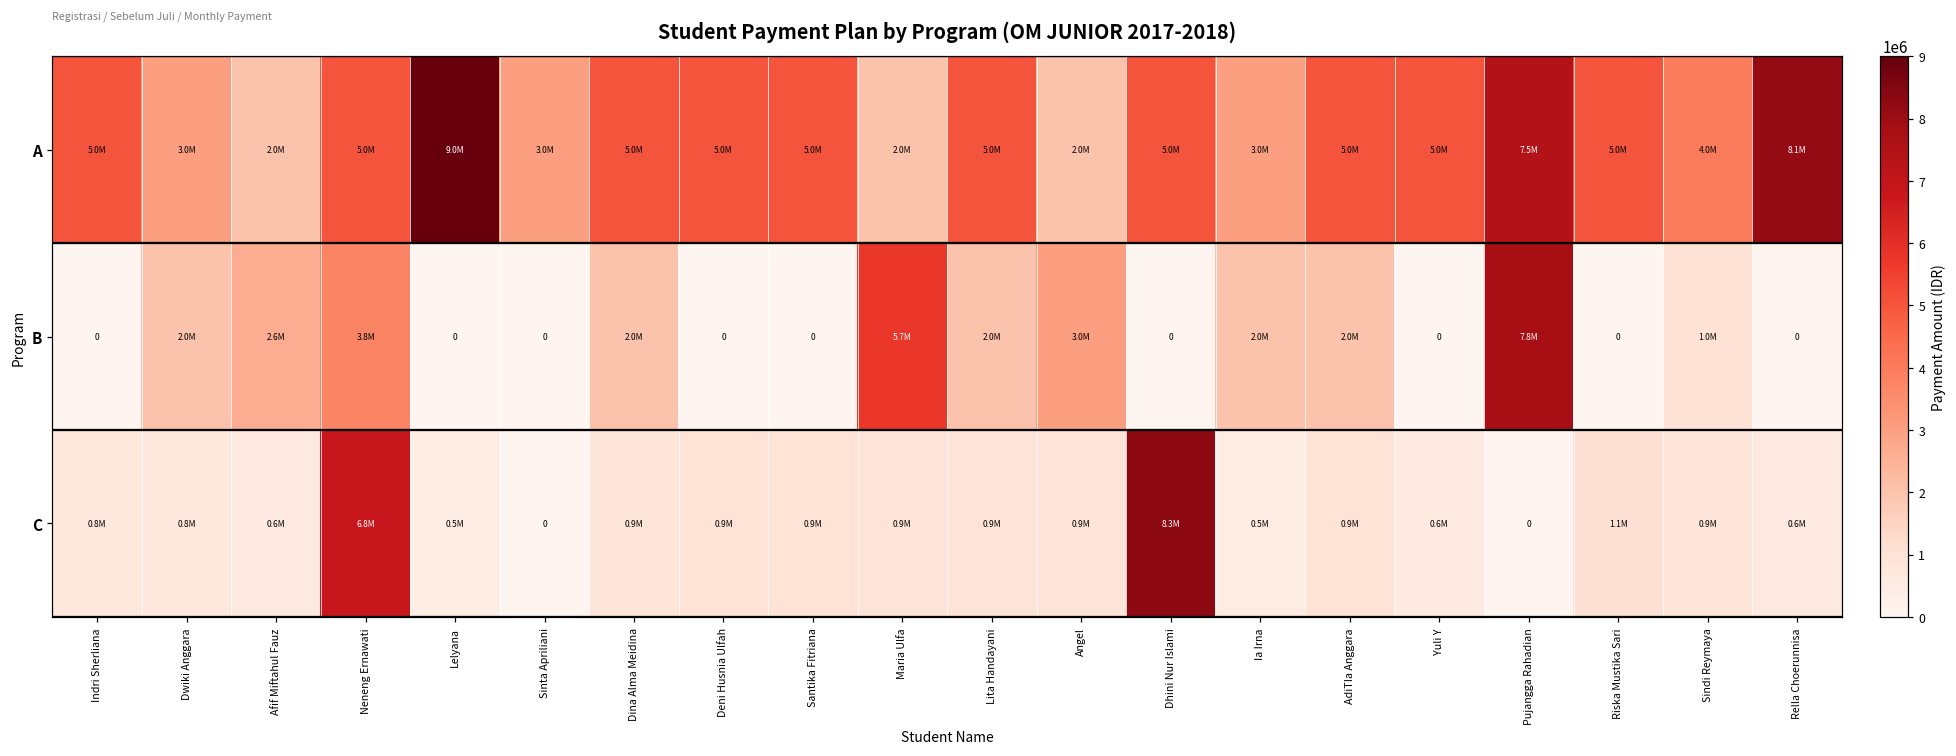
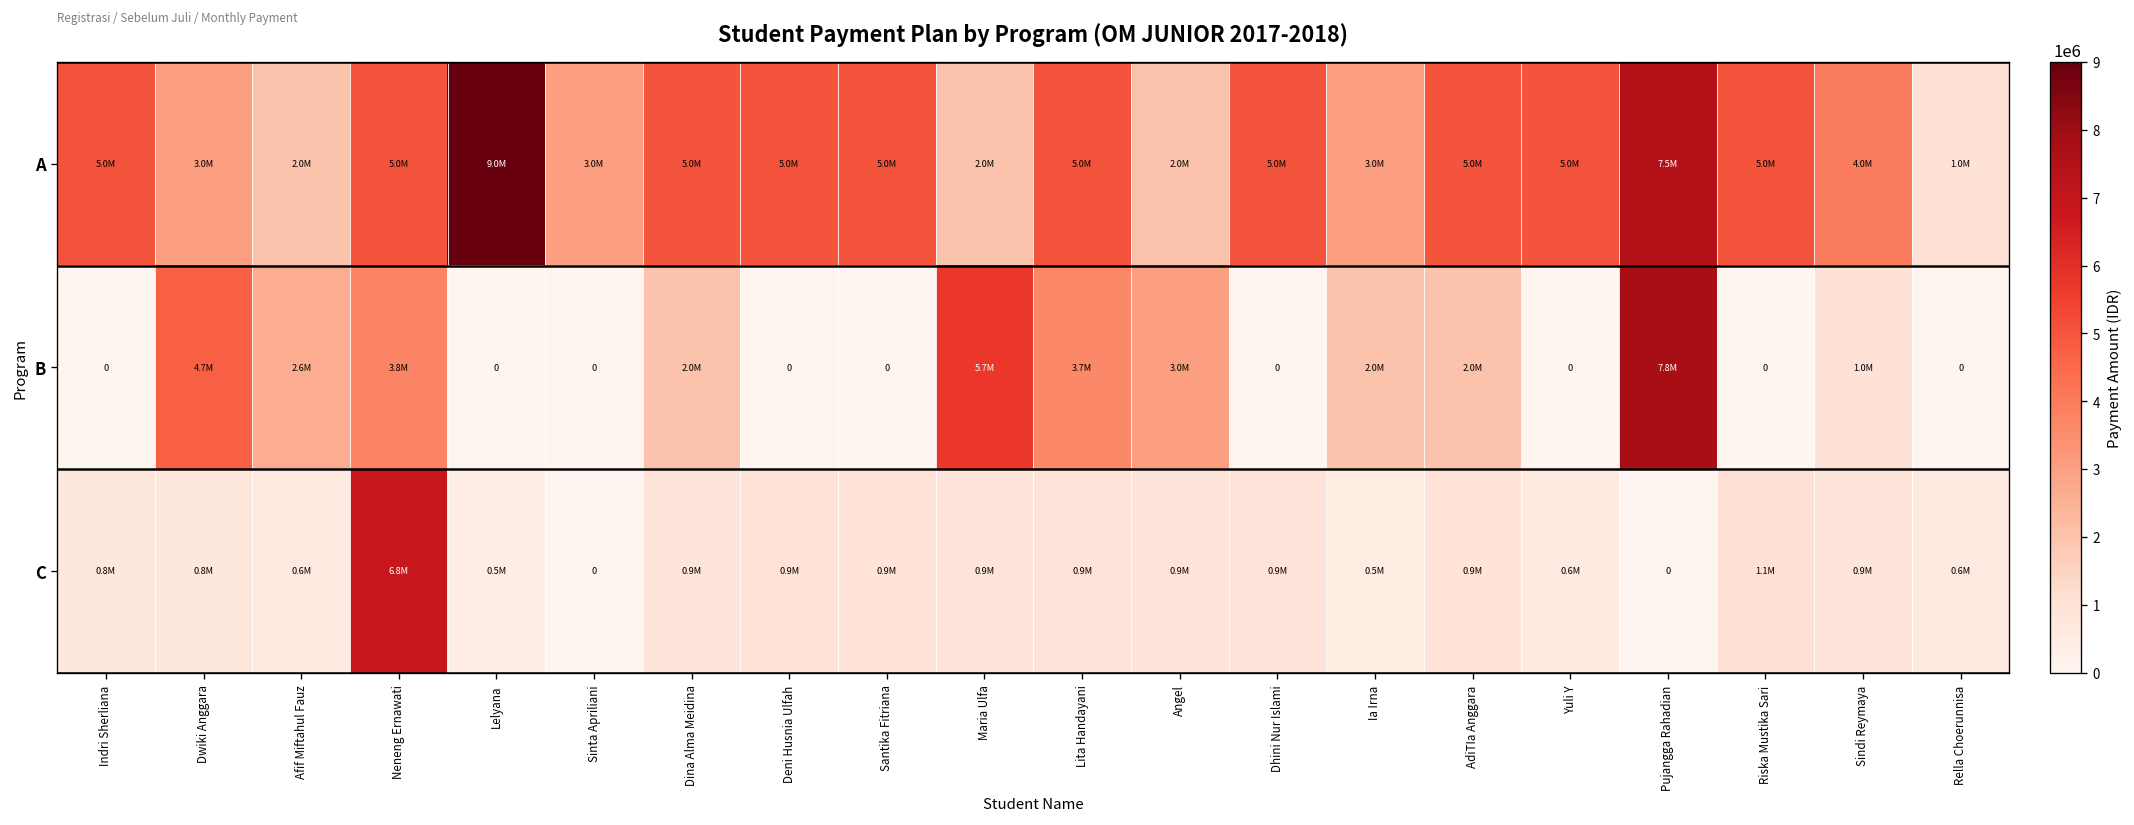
A, Rella Choerunnisa: 8.1M -> 1.0M
B, Dwiki Anggara: 2.0M -> 4.7M
B, Lita Handayani: 2.0M -> 3.7M
C, Dhini Nur Islami: 8.3M -> 0.9M
